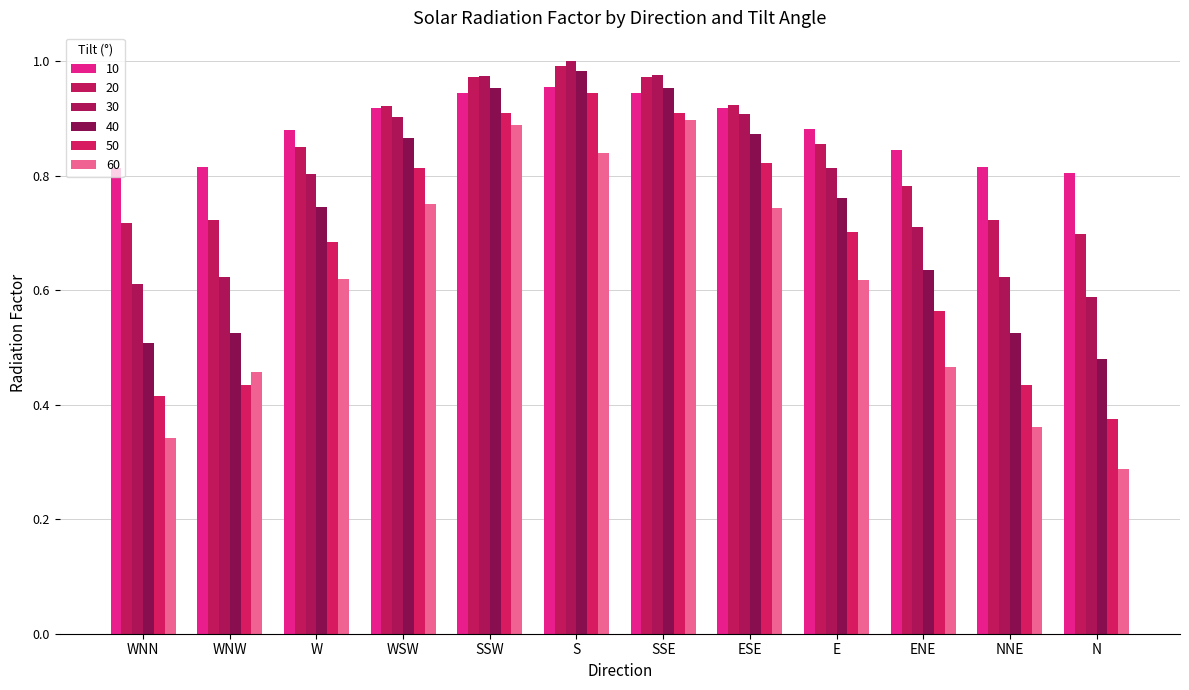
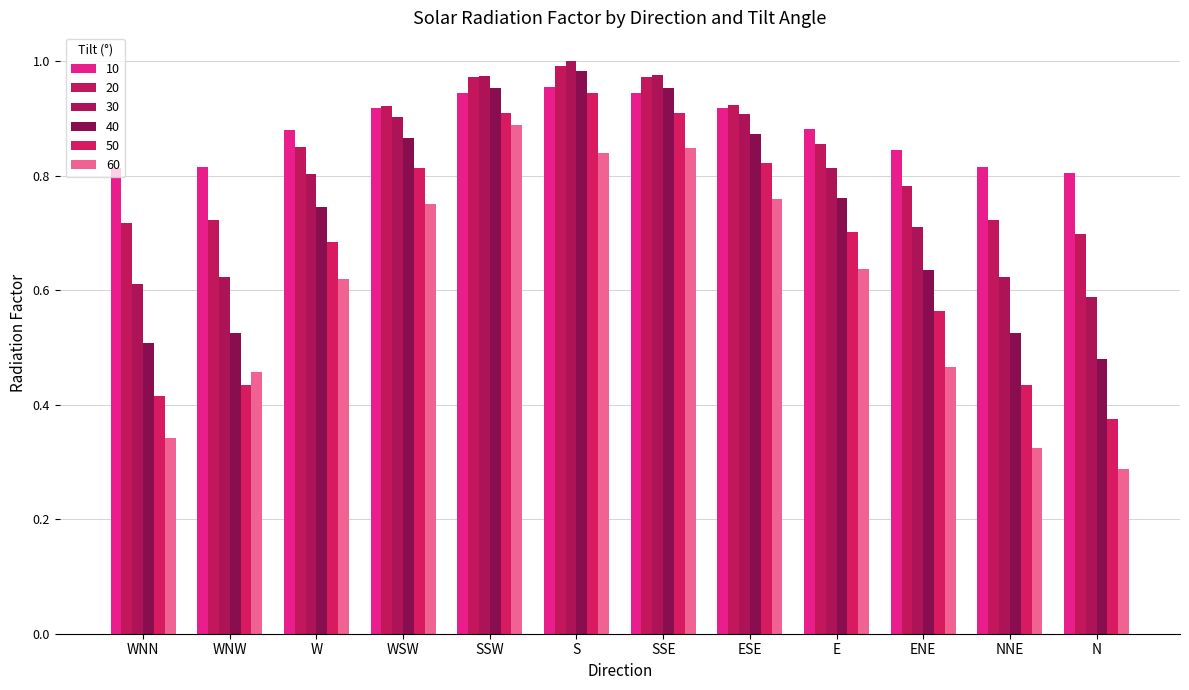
60, SSE: 0.90 -> 0.85
60, ESE: 0.74 -> 0.76
60, E: 0.62 -> 0.64
60, NNE: 0.36 -> 0.32
